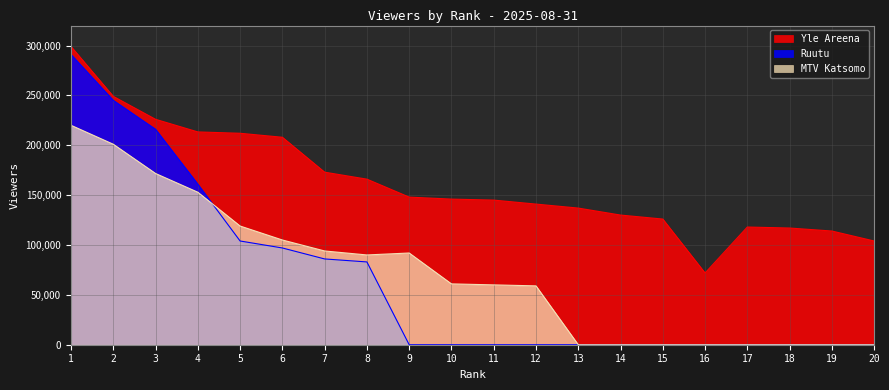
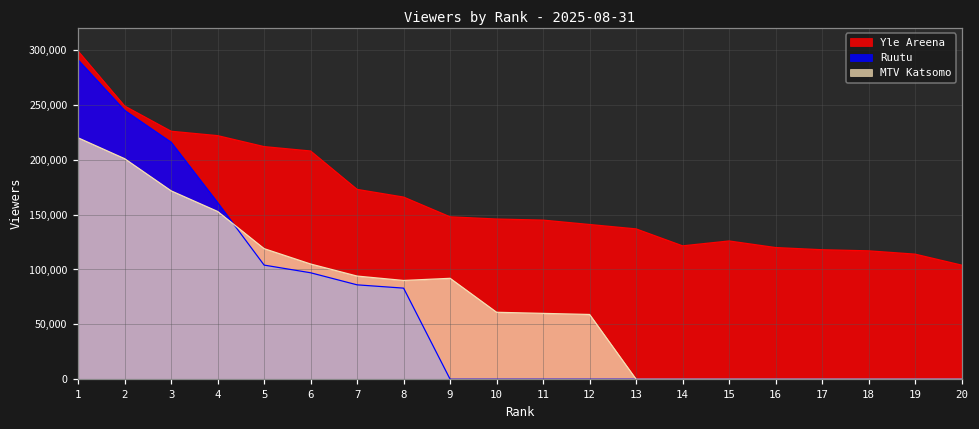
Yle Areena, 4: 210,000 -> 220,000
Yle Areena, 14: 130,000 -> 120,000
Yle Areena, 16: 70,000 -> 120,000
